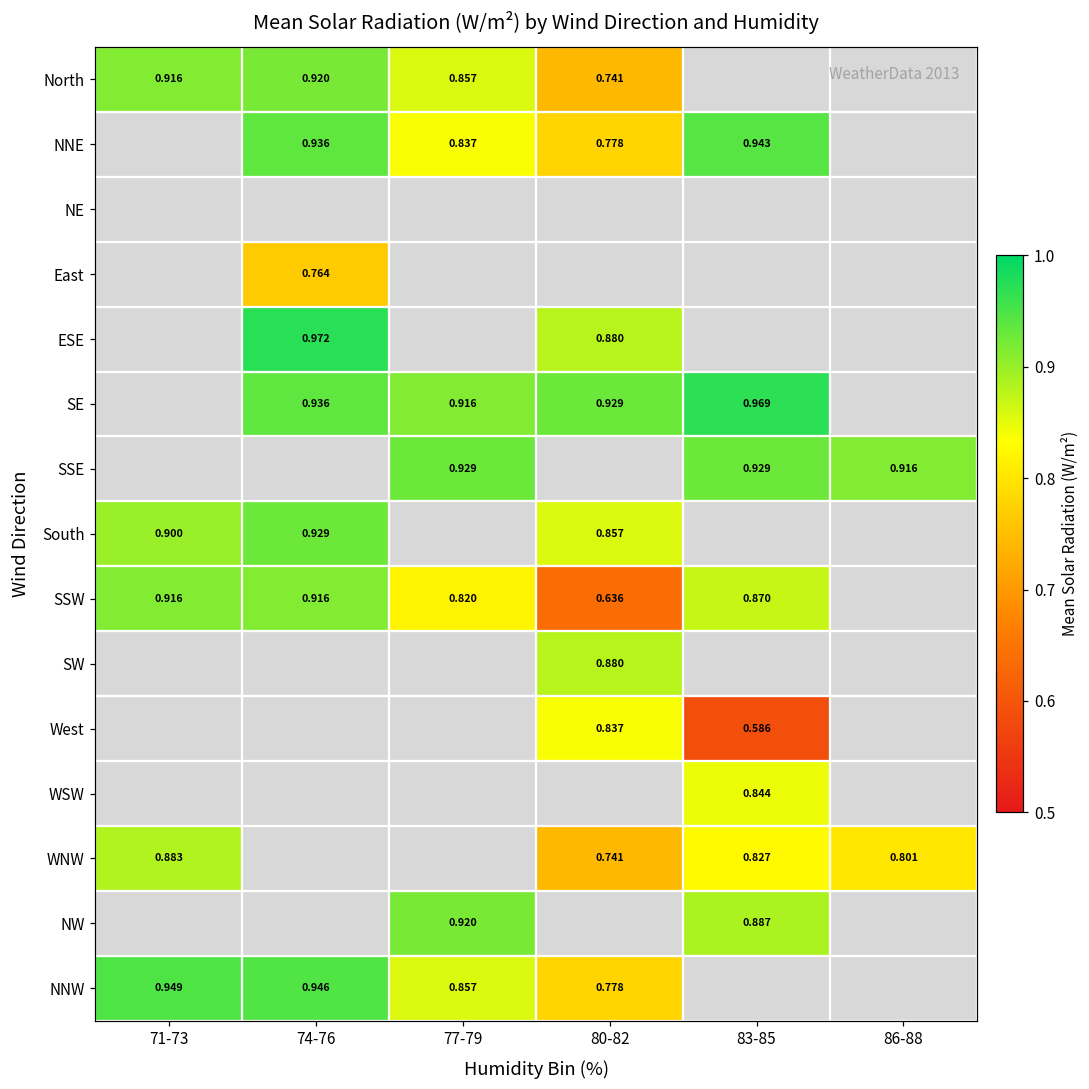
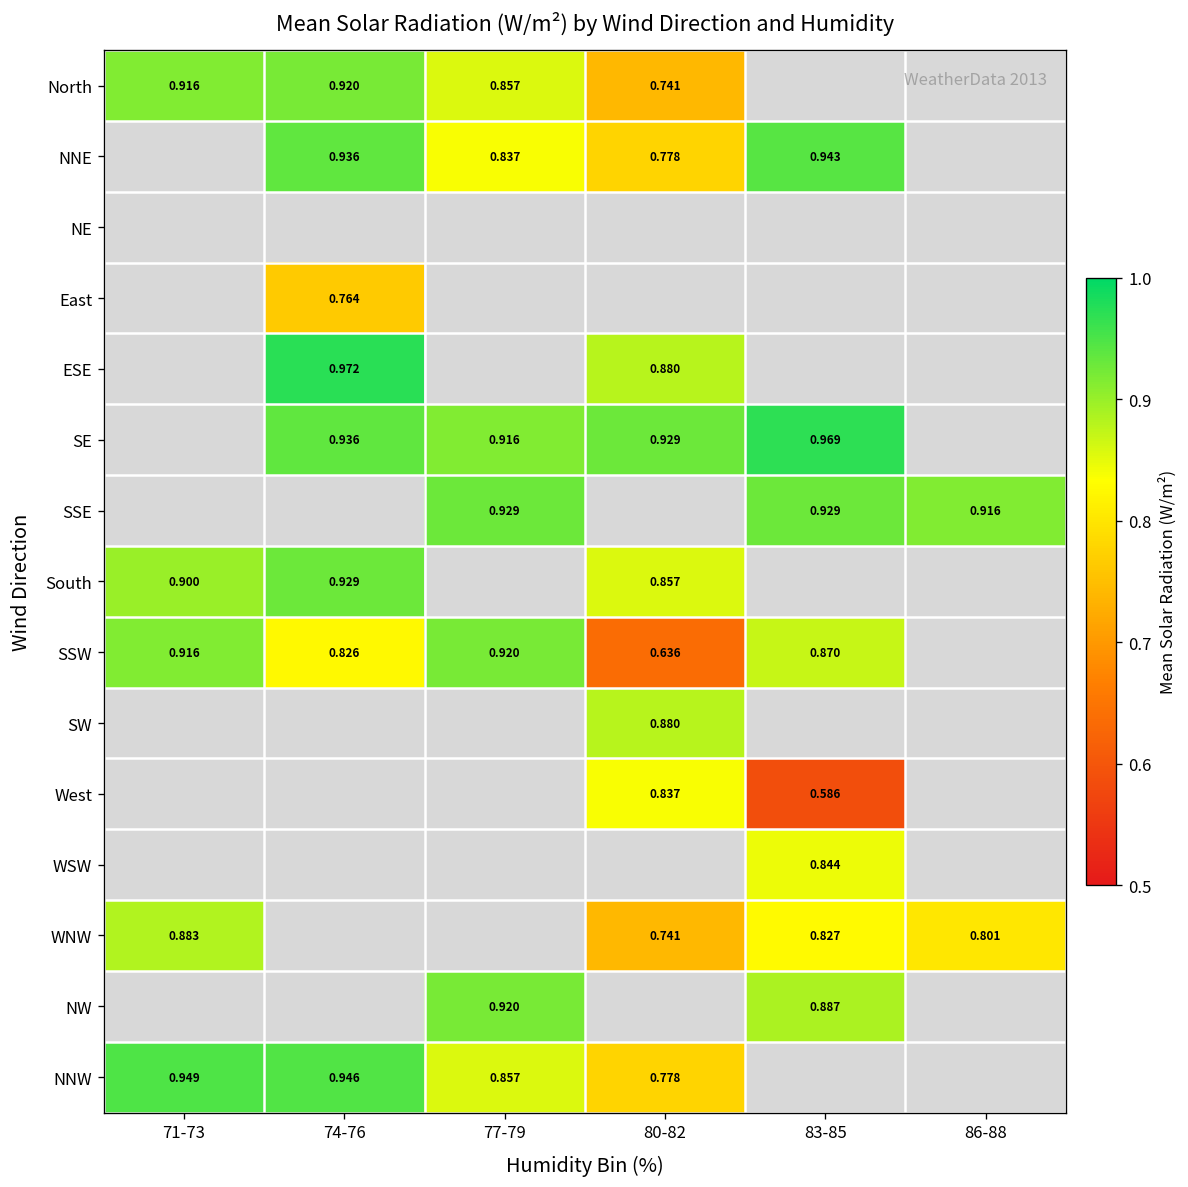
SSW, 74-76: 0.916 -> 0.826
SSW, 77-79: 0.820 -> 0.920
